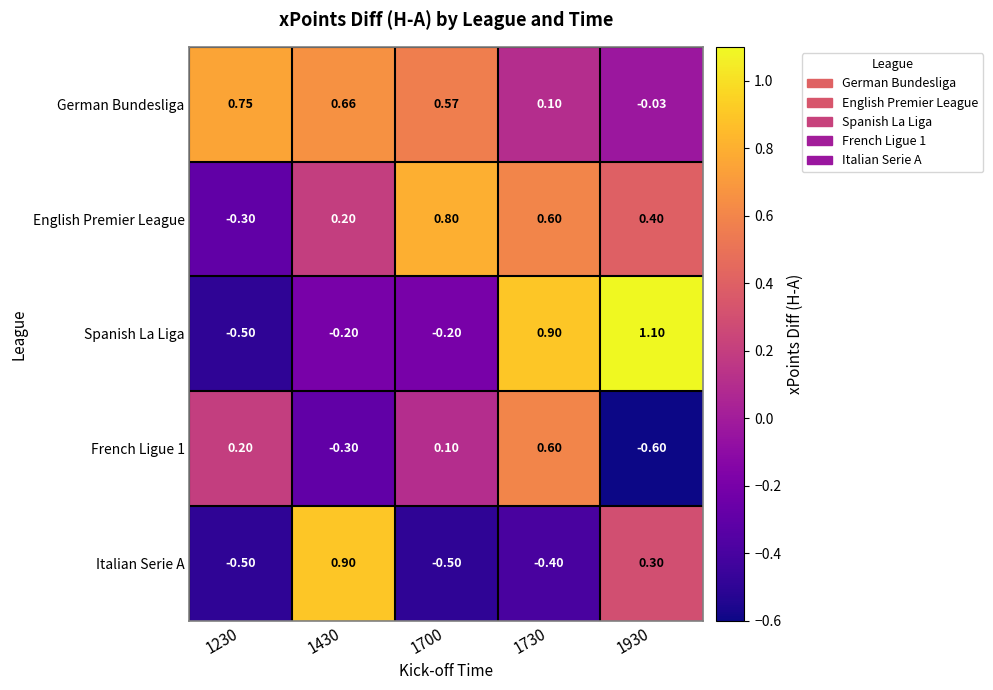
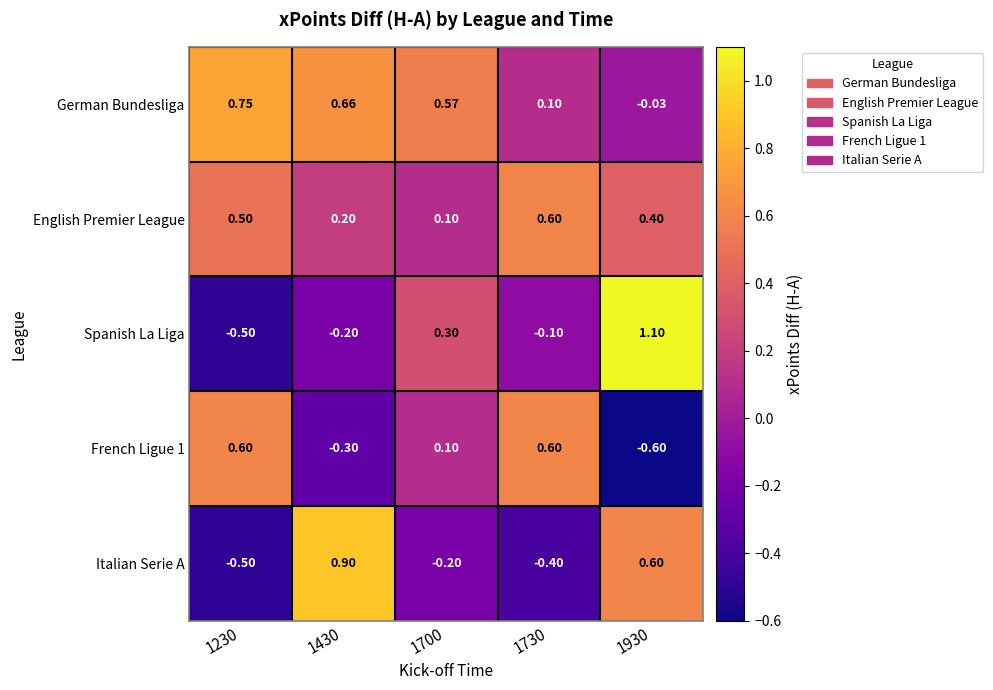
English Premier League, 1230: -0.30 -> 0.50
English Premier League, 1700: 0.80 -> 0.10
Spanish La Liga, 1700: -0.20 -> 0.30
Spanish La Liga, 1730: 0.90 -> -0.10
French Ligue 1, 1230: 0.20 -> 0.60
Italian Serie A, 1700: -0.50 -> -0.20
Italian Serie A, 1930: 0.30 -> 0.60
